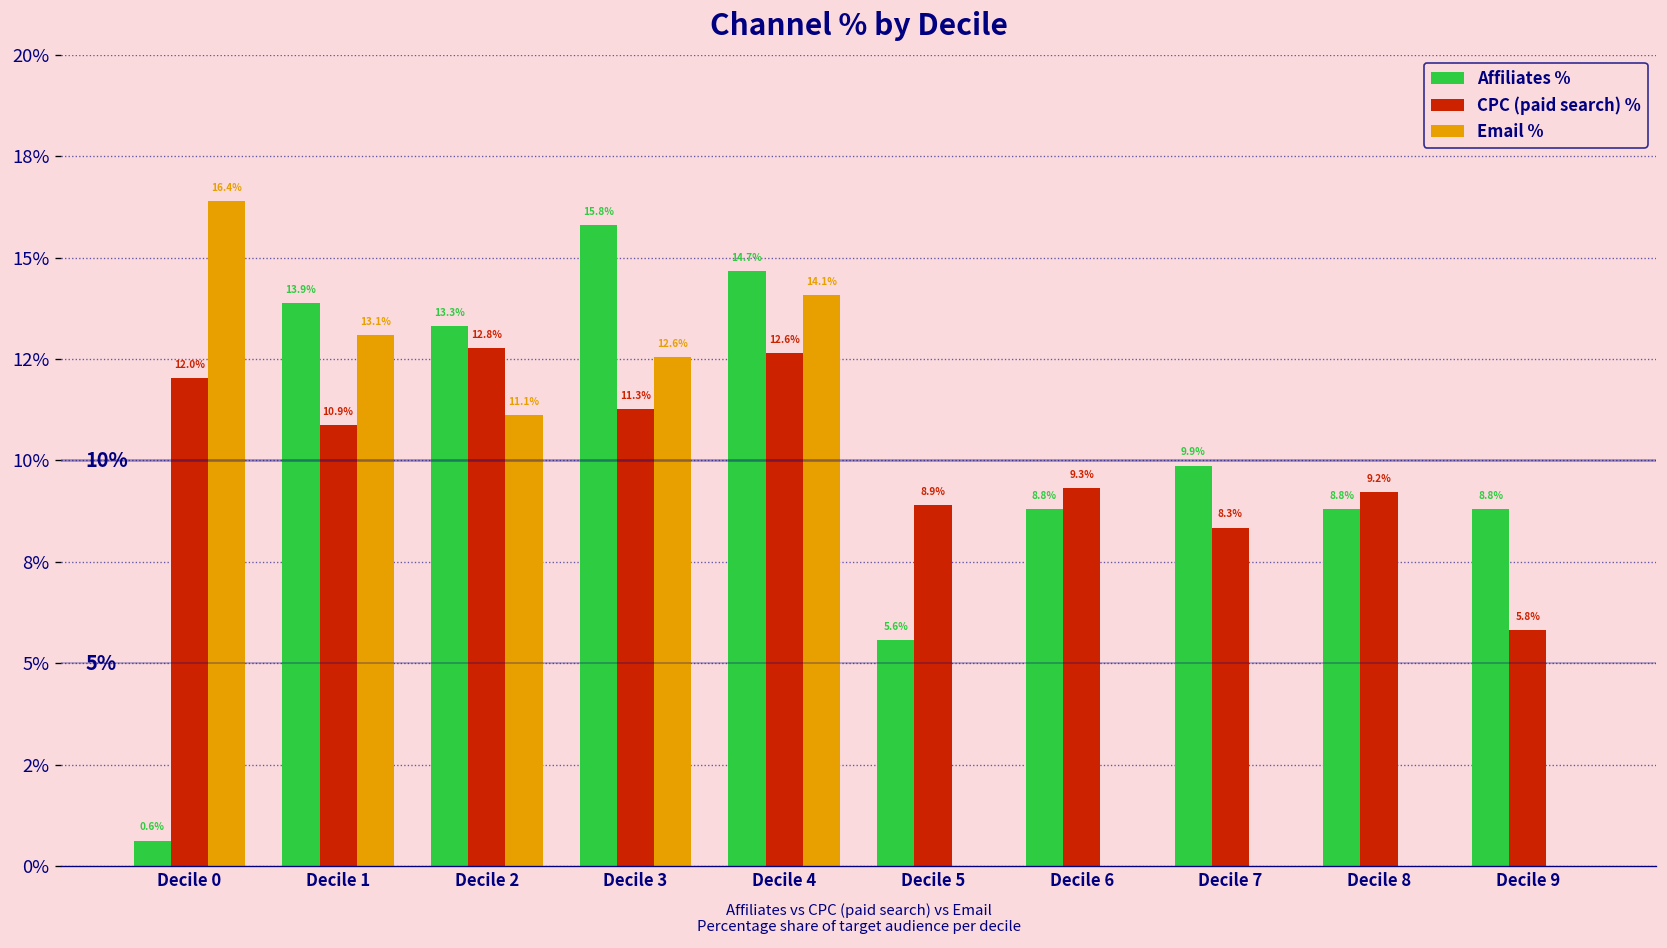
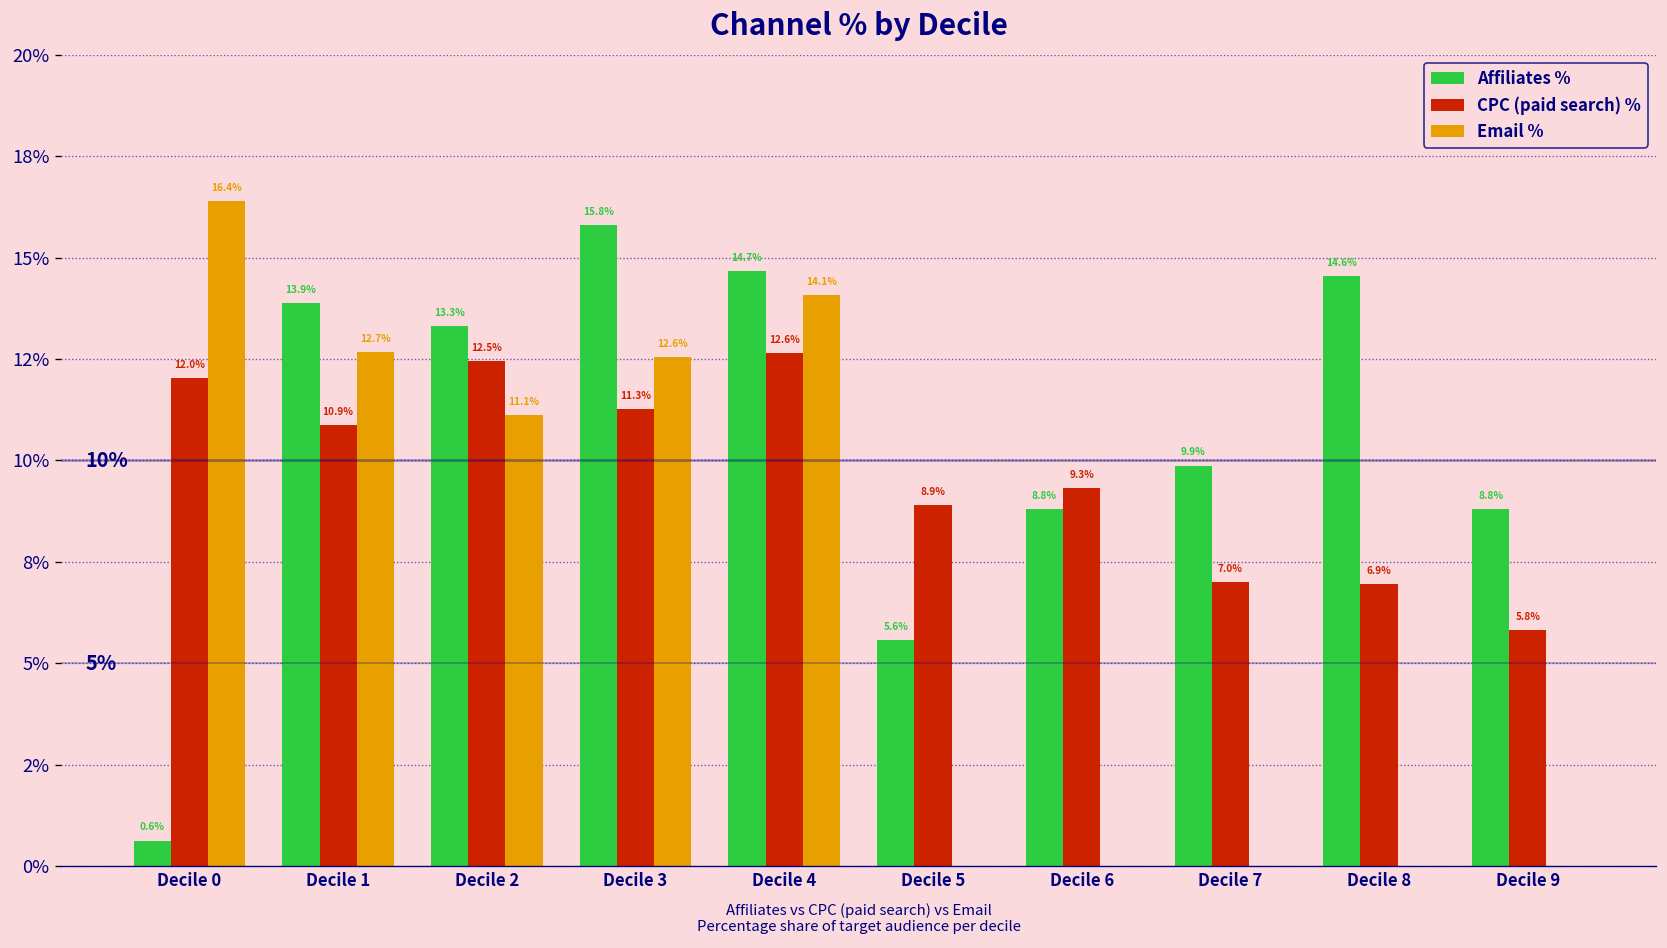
Email %, Decile 1: 13.1% -> 12.7%
CPC (paid search) %, Decile 2: 12.8% -> 12.5%
CPC (paid search) %, Decile 7: 8.3% -> 7.0%
Affiliates %, Decile 8: 8.8% -> 14.6%
CPC (paid search) %, Decile 8: 9.2% -> 6.9%
